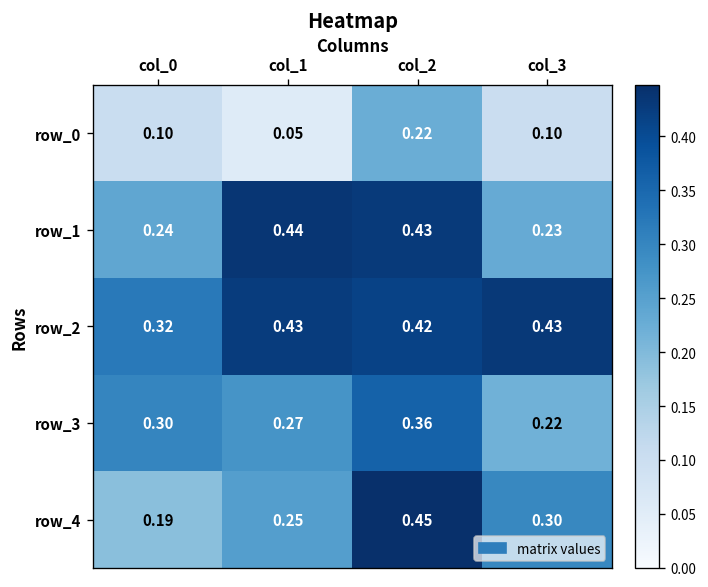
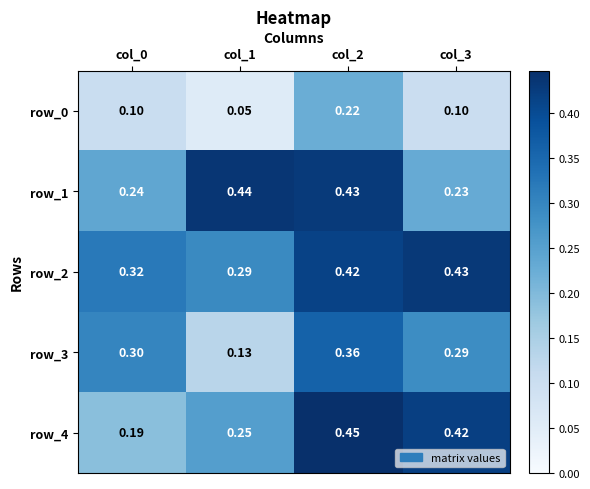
row_2, col_1: 0.43 -> 0.29
row_3, col_1: 0.27 -> 0.13
row_3, col_3: 0.22 -> 0.29
row_4, col_3: 0.30 -> 0.42
